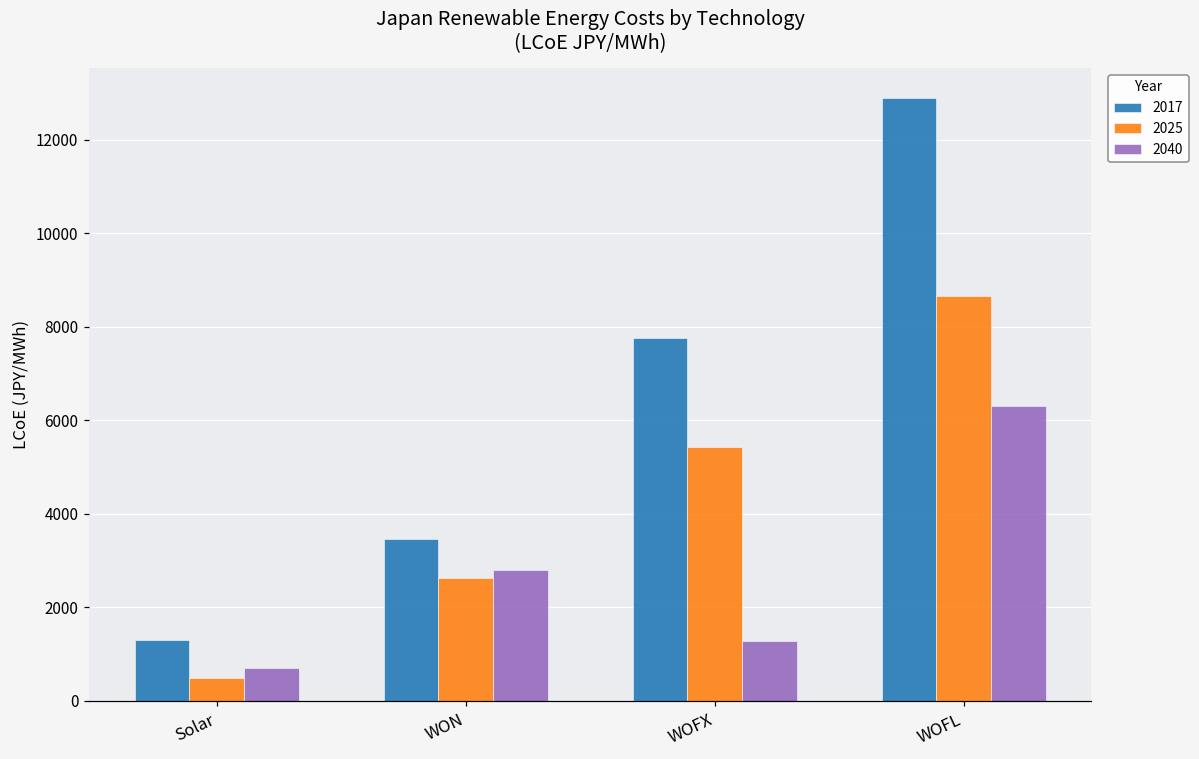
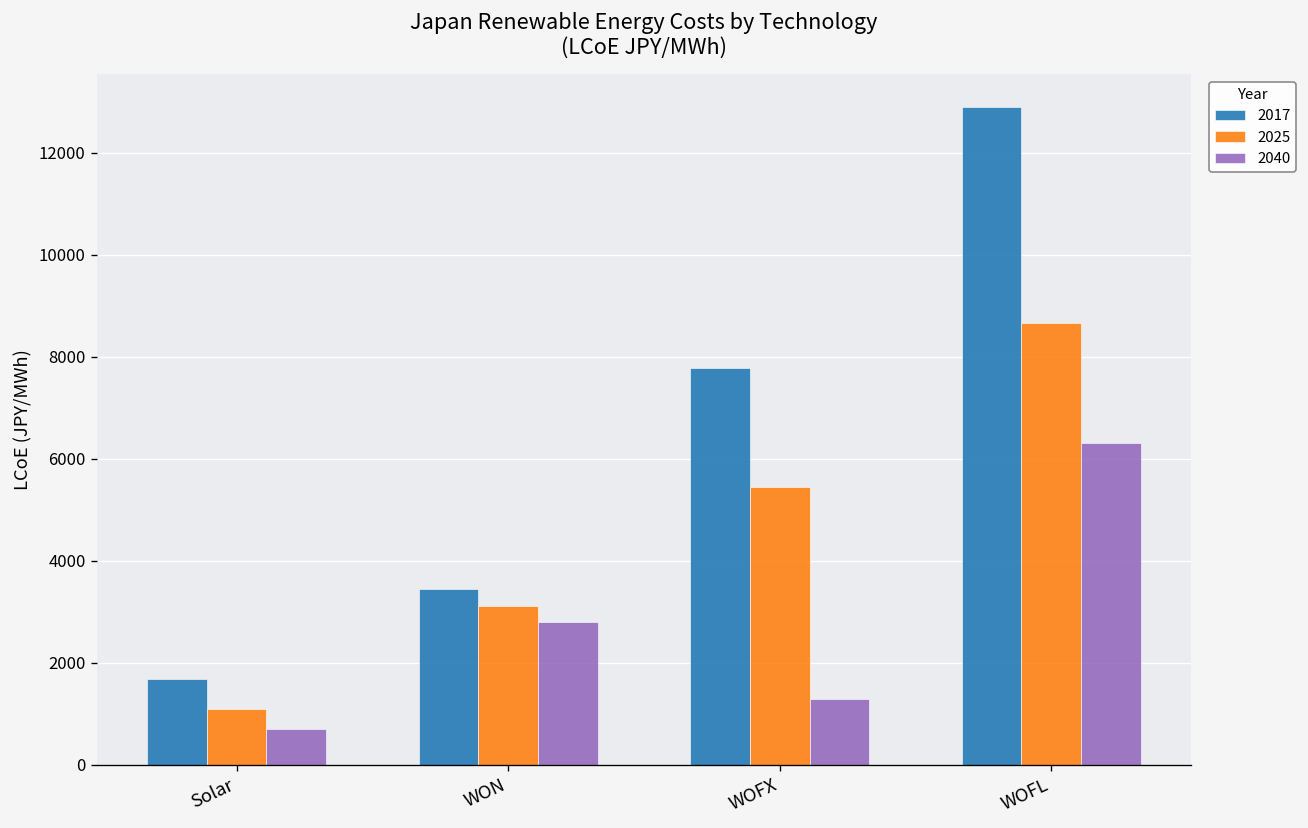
2017, Solar: 1300 -> 1700
2025, Solar: 500 -> 1100
2025, WON: 2600 -> 3100
